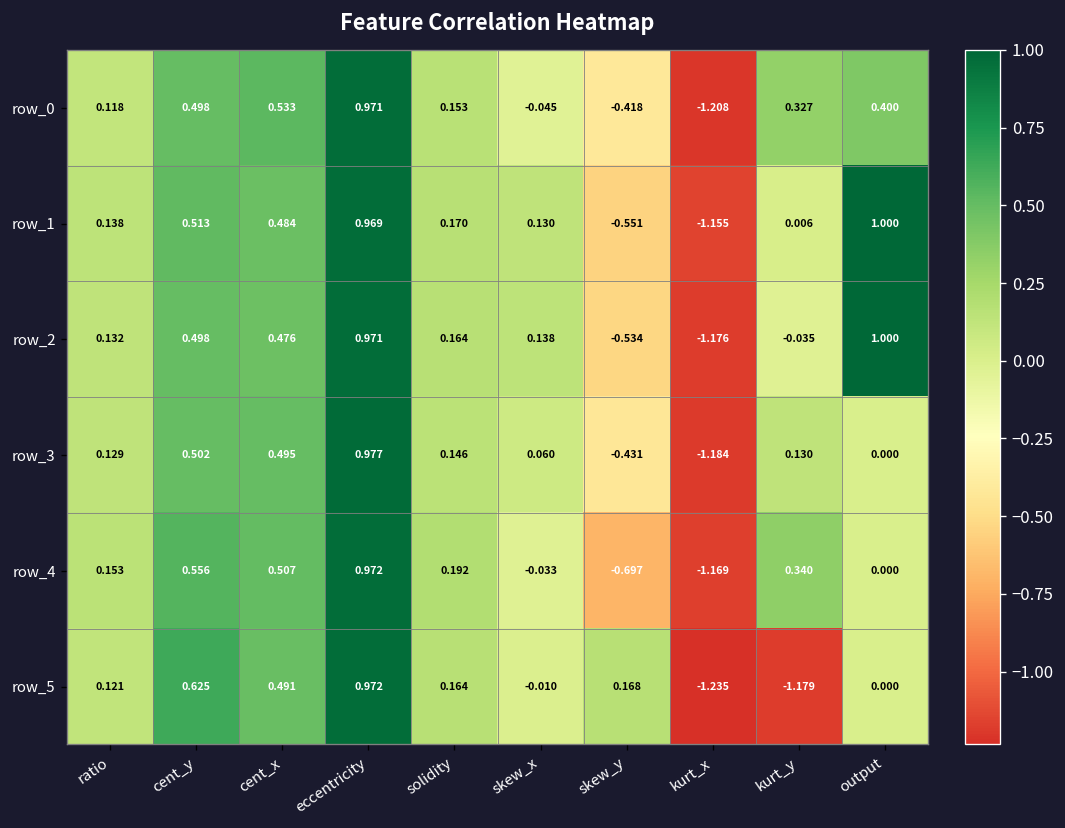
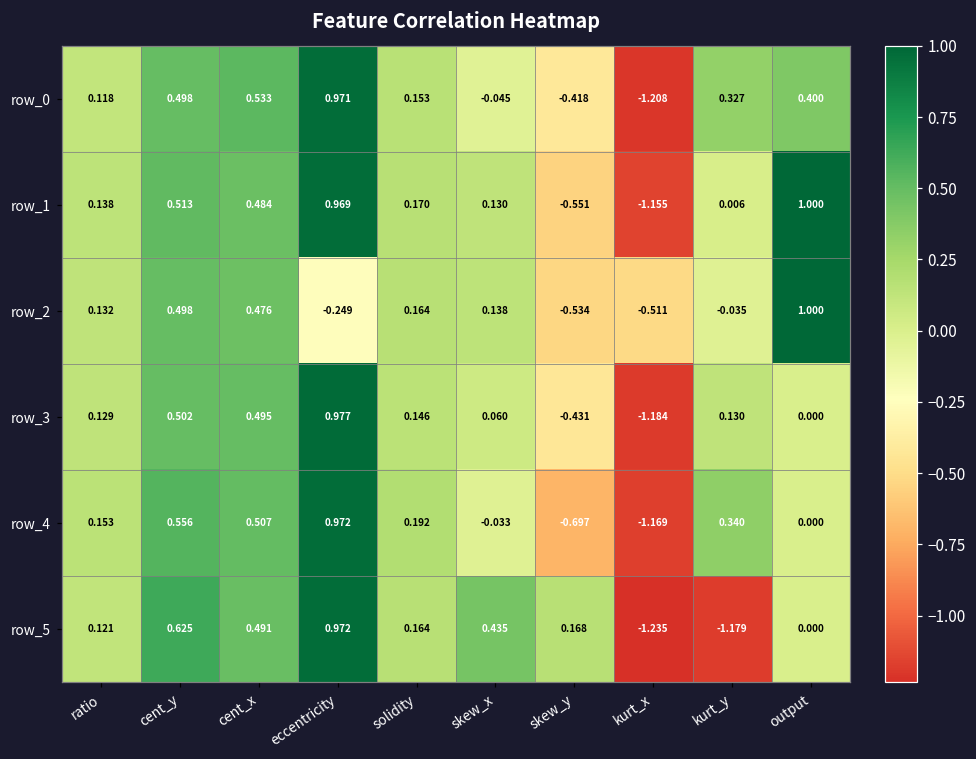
row_2, eccentricity: 0.971 -> -0.249
row_2, kurt_x: -1.176 -> -0.511
row_5, skew_x: -0.010 -> 0.435
